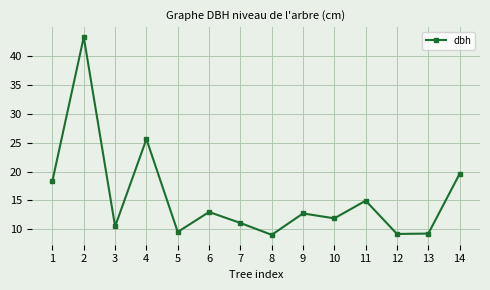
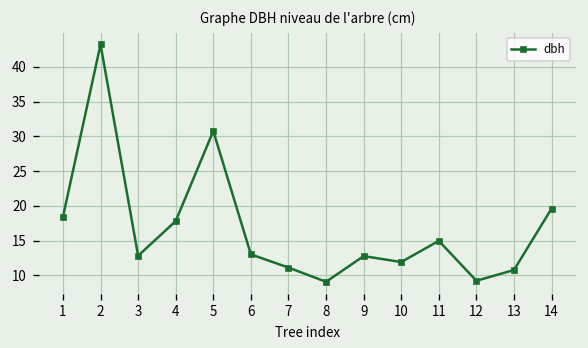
3: 11 -> 13
4: 26 -> 18
5: 10 -> 31
13: 9 -> 11
